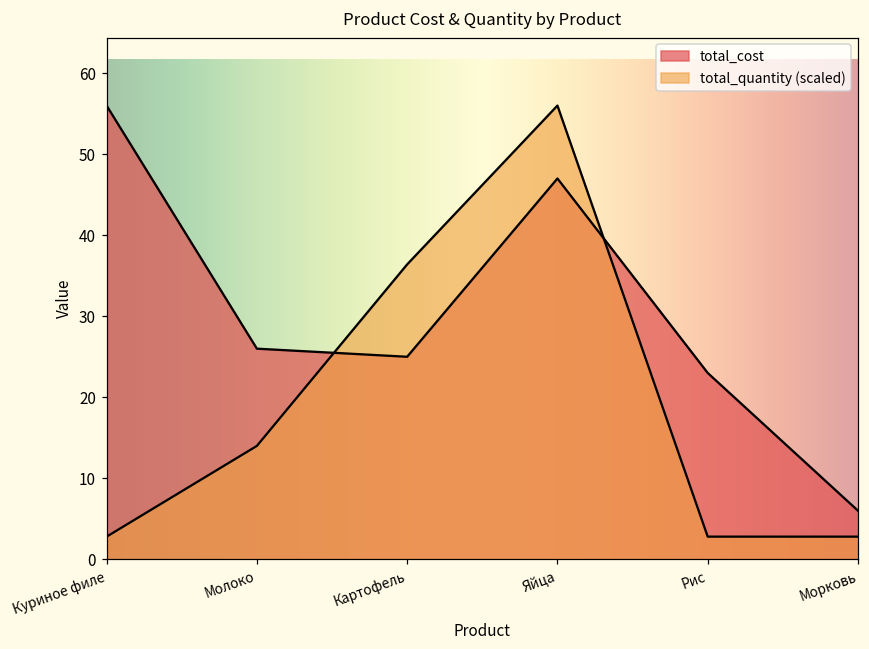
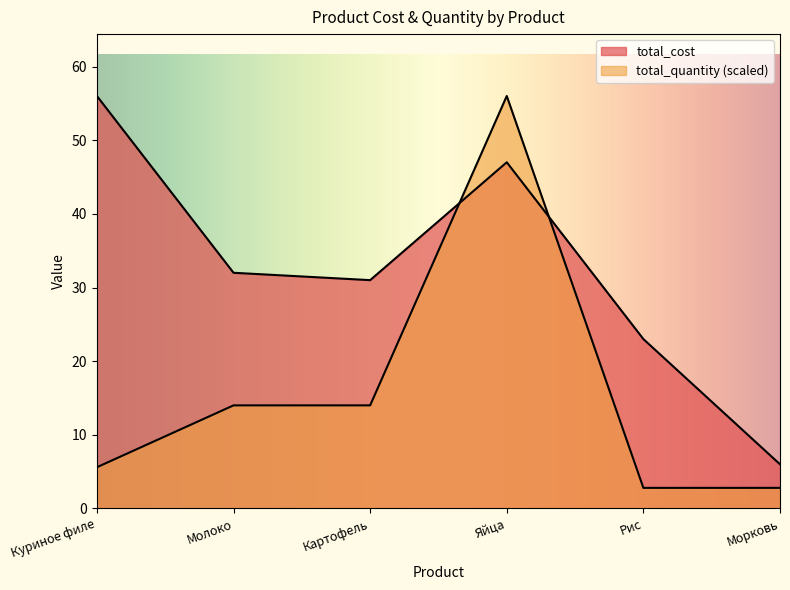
total_quantity (scaled), Куриное филе: 3 -> 6
total_cost, Молоко: 26 -> 32
total_cost, Картофель: 25 -> 31
total_quantity (scaled), Картофель: 36 -> 14
